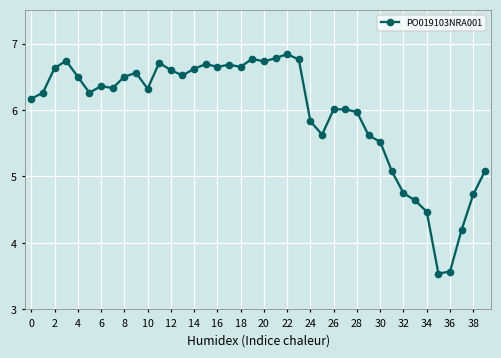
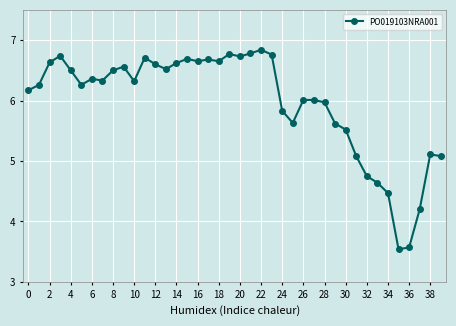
38: 4.7 -> 5.1
